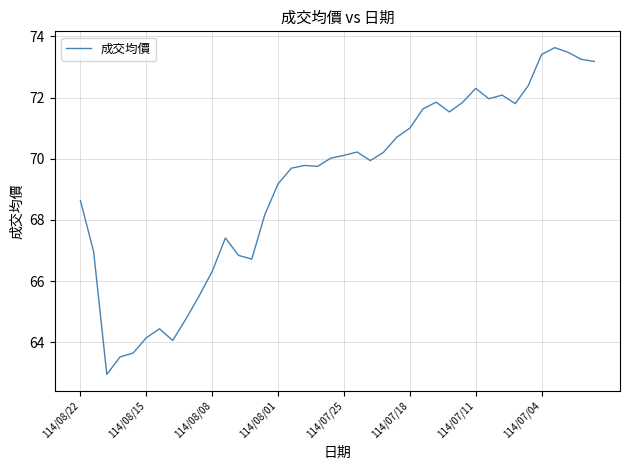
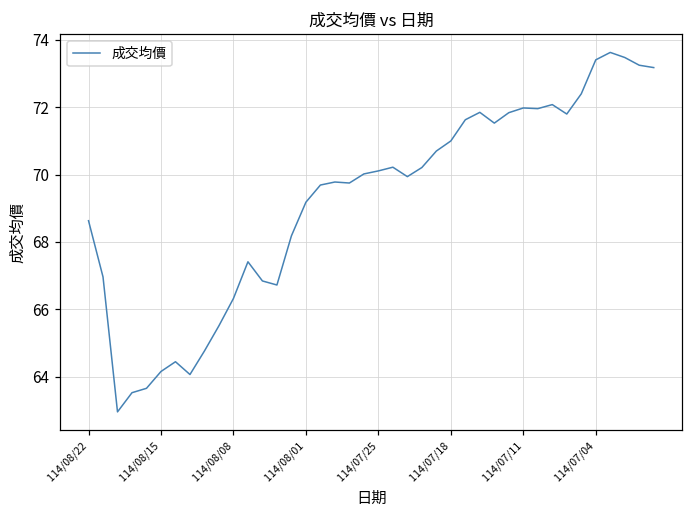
114/07/11: 72.3 -> 72.0
